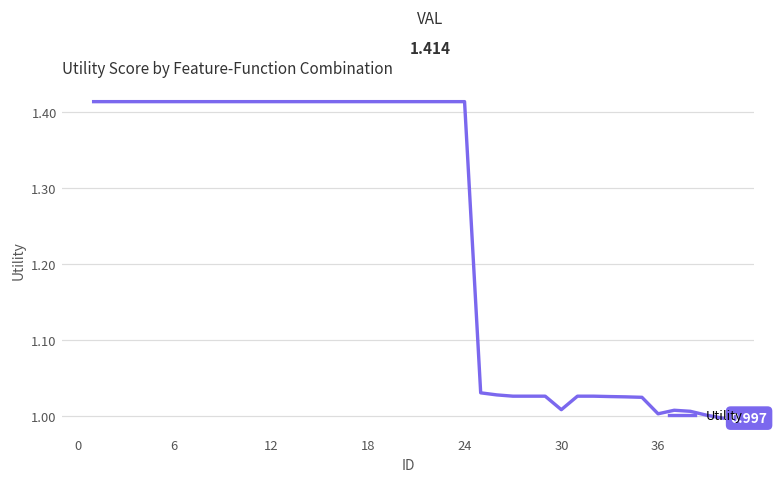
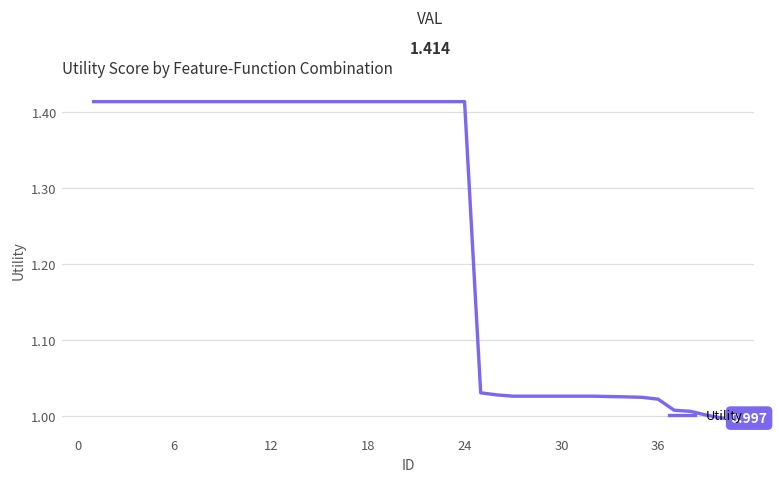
30: 1.01 -> 1.03
36: 1.00 -> 1.02
